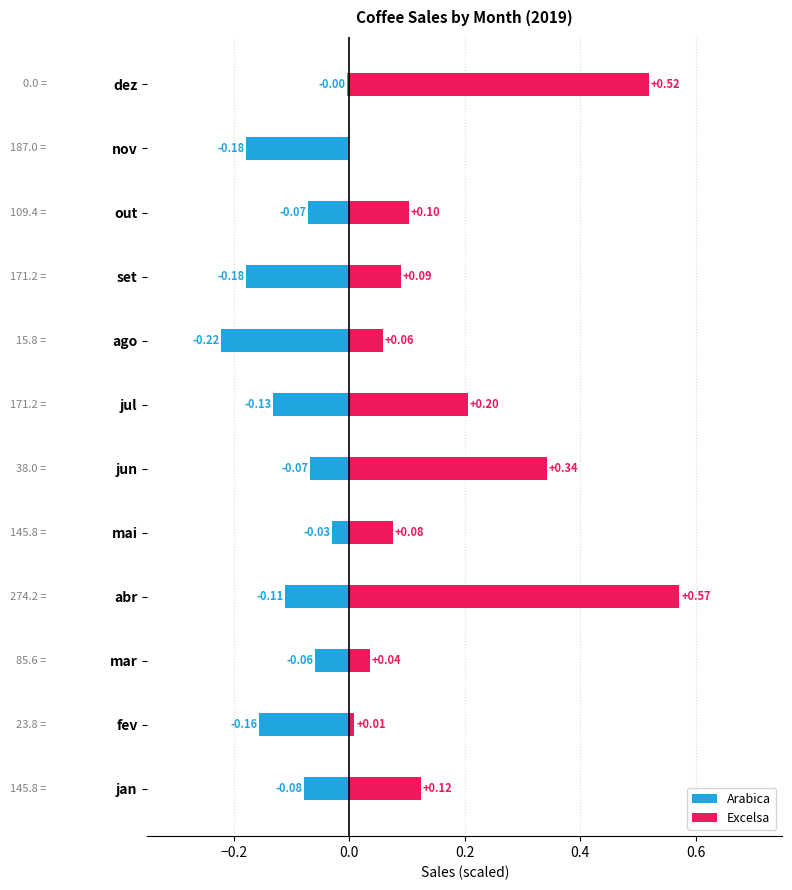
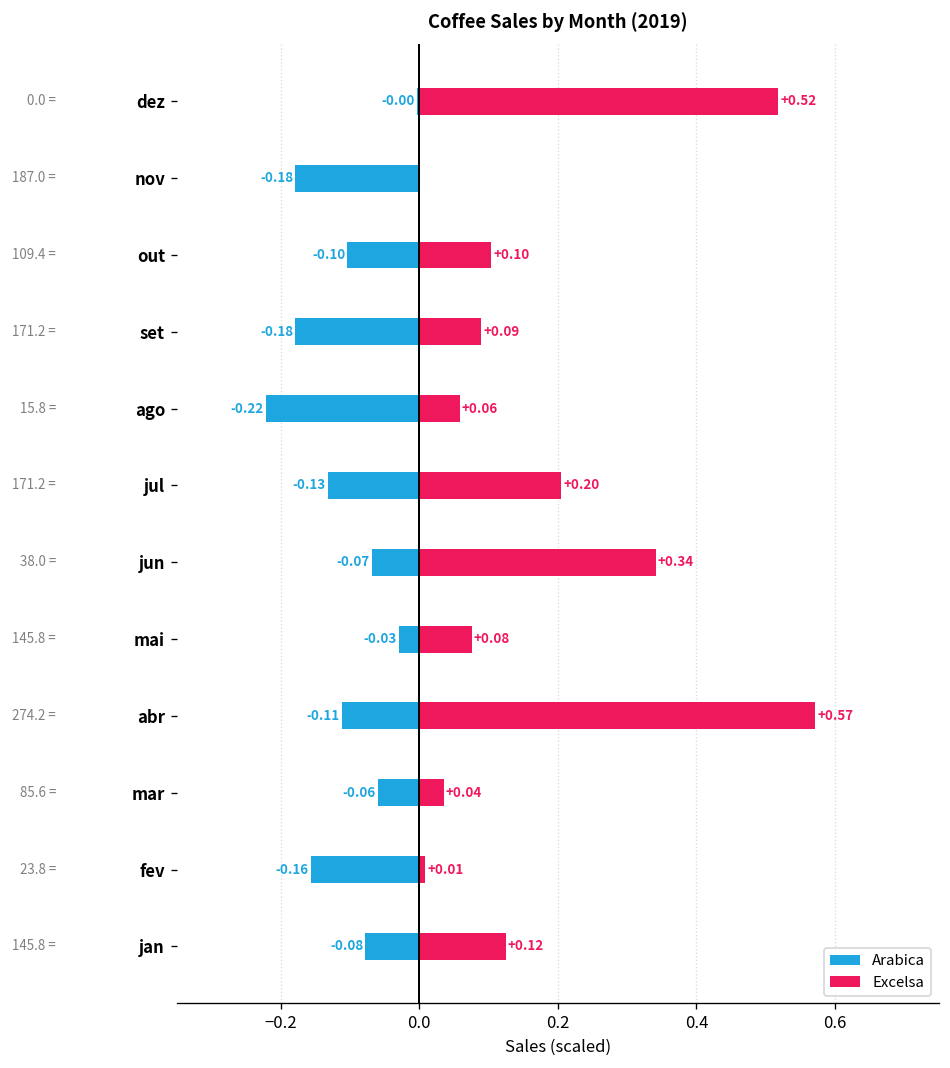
Arabica, out: -0.07 -> -0.10
